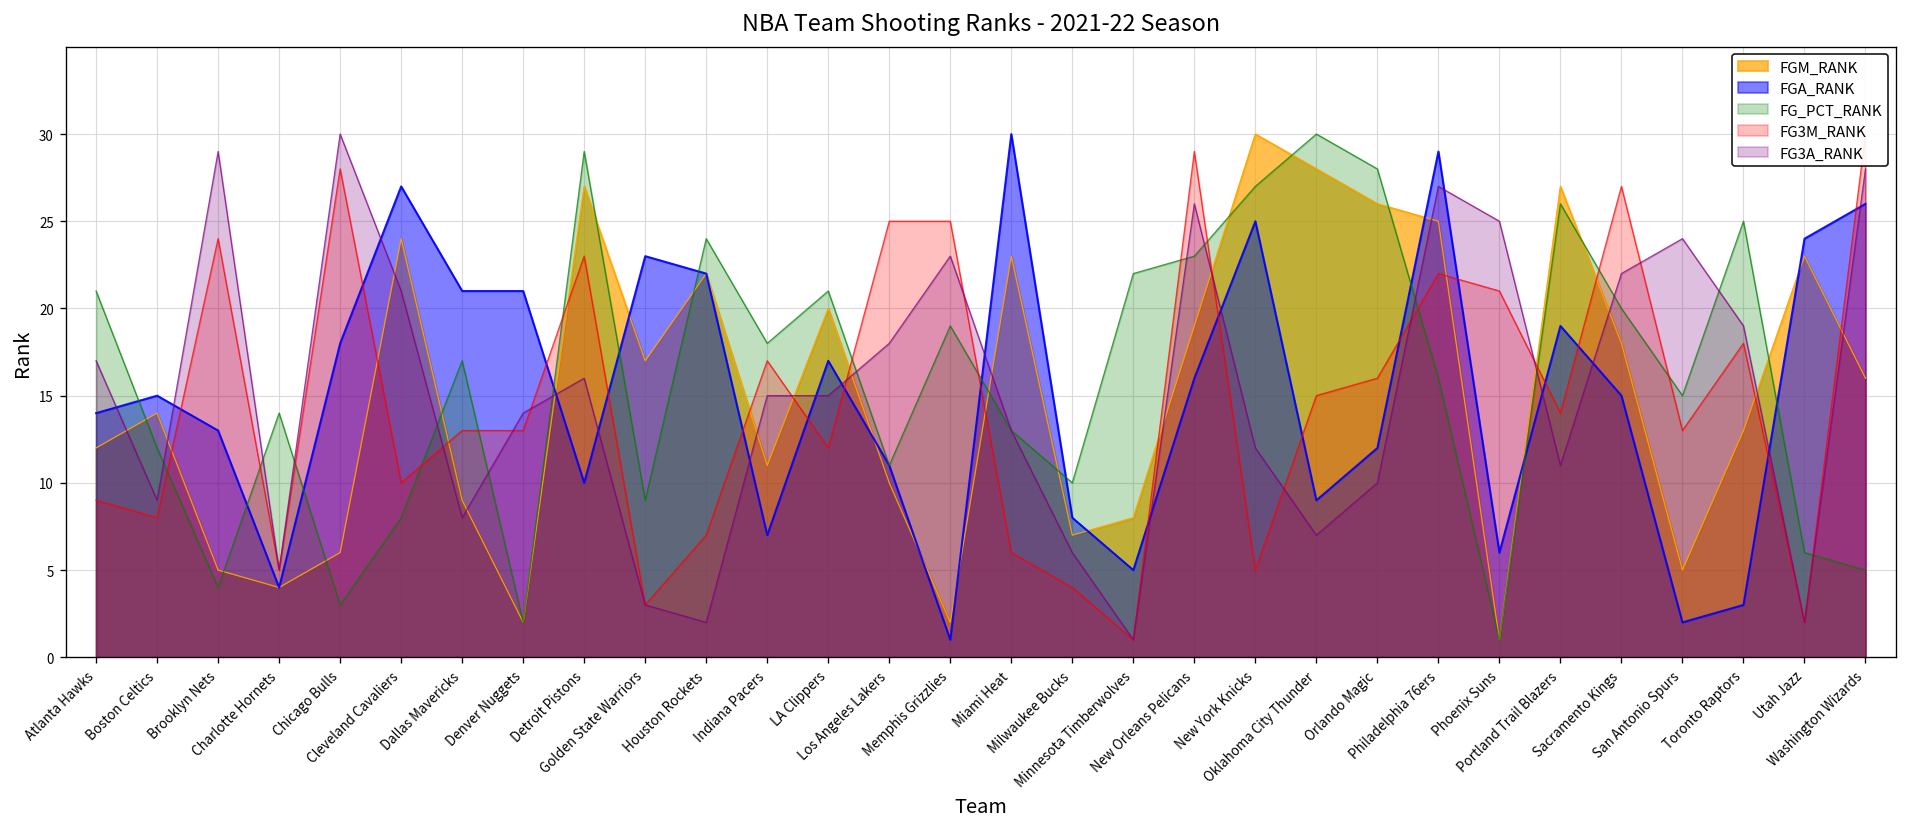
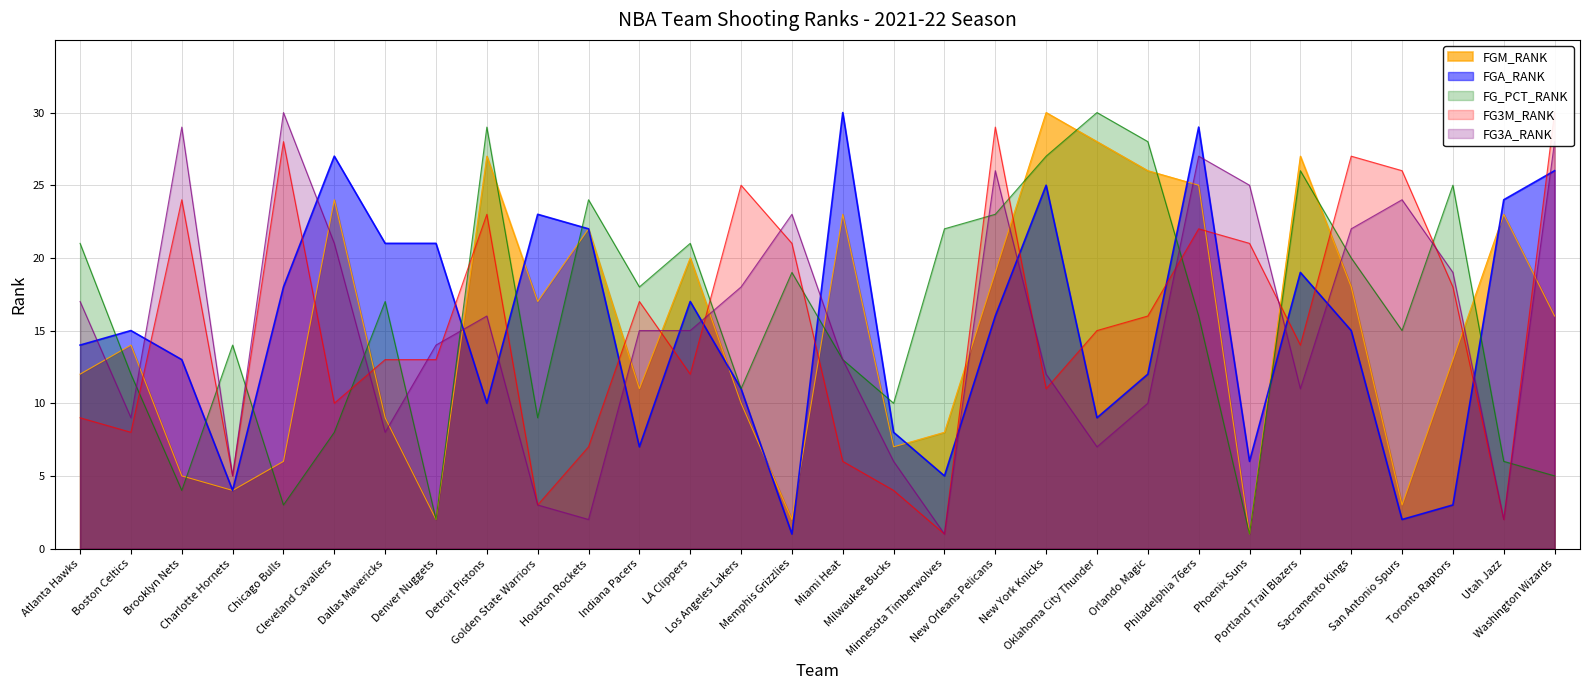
FG3M_RANK, Memphis Grizzlies: 25 -> 21
FG3M_RANK, New York Knicks: 5 -> 11
FGM_RANK, San Antonio Spurs: 5 -> 3
FG3M_RANK, San Antonio Spurs: 13 -> 26
